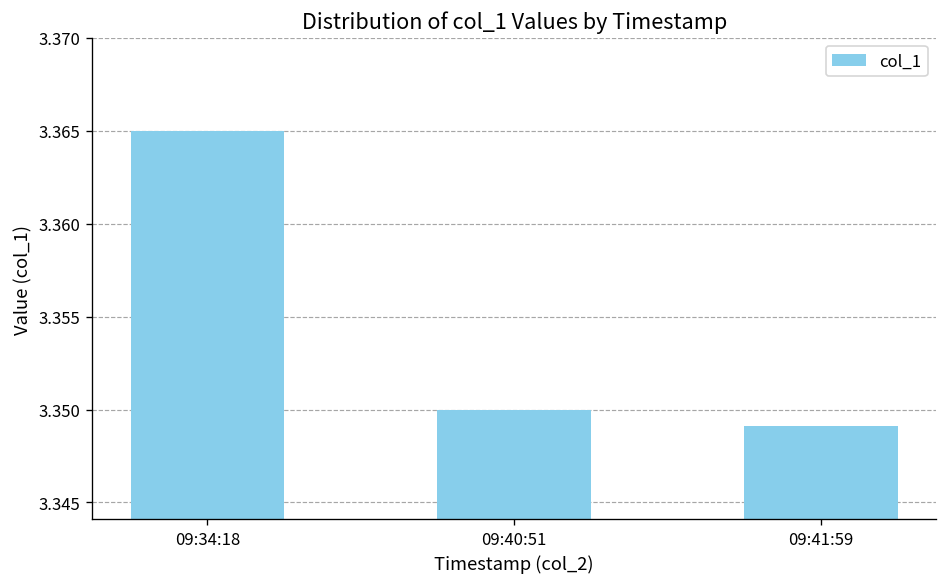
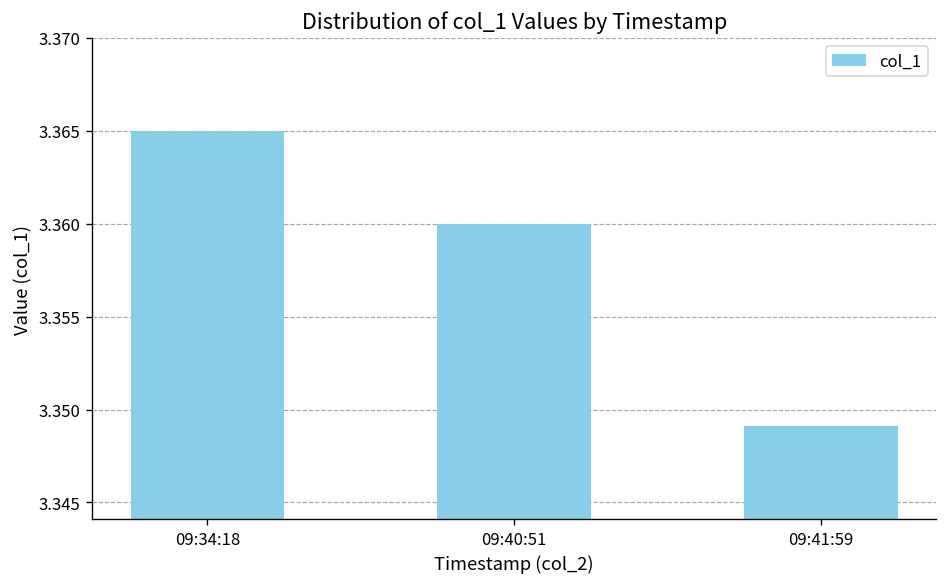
09:40:51: 3.35 -> 3.36
